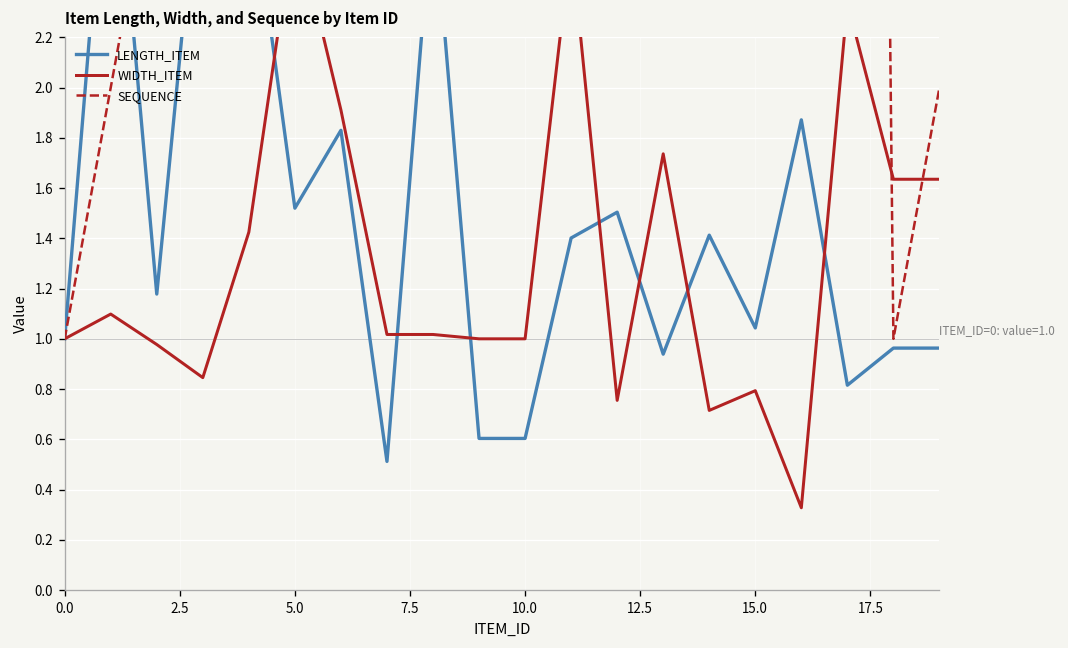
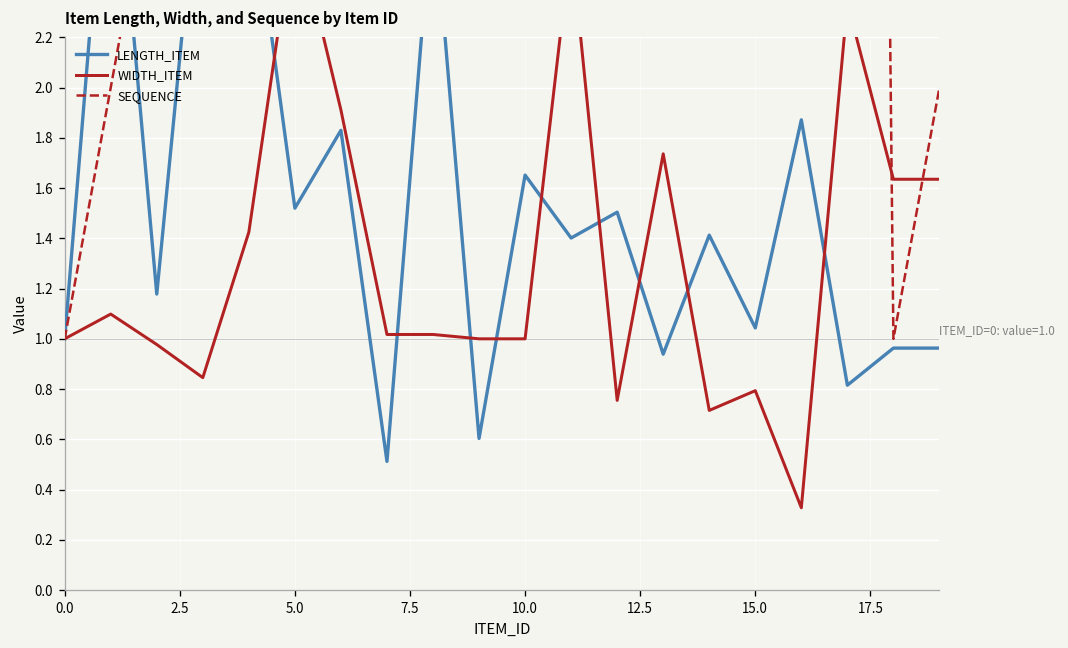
LENGTH_ITEM, 10.0: 0.60 -> 1.65
